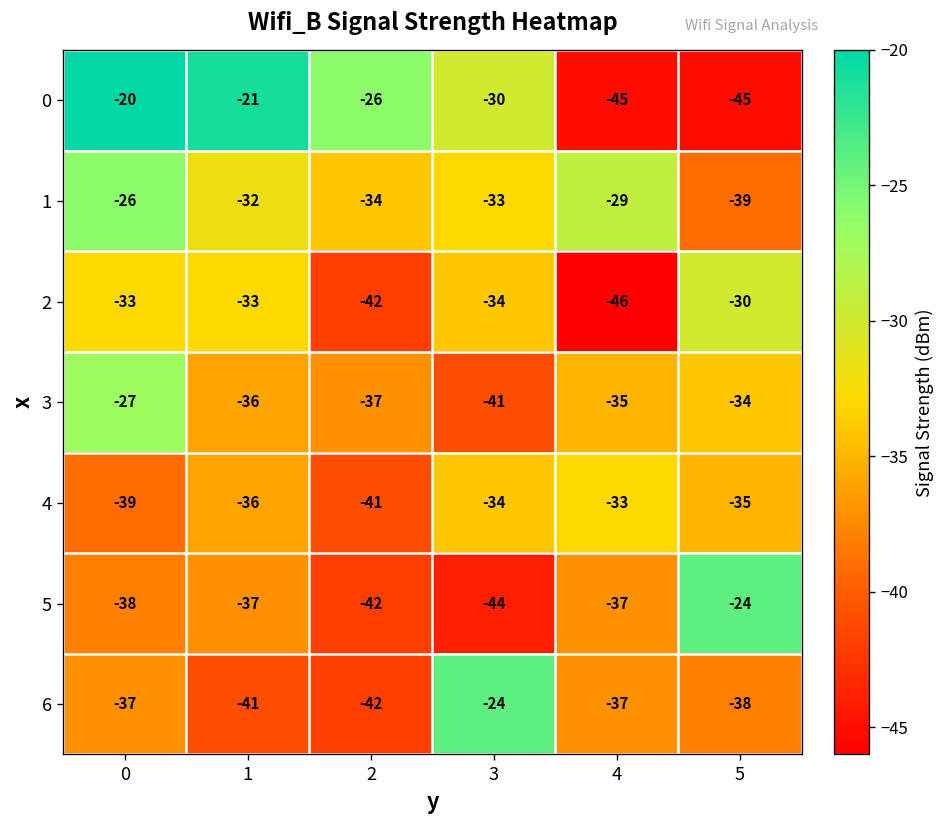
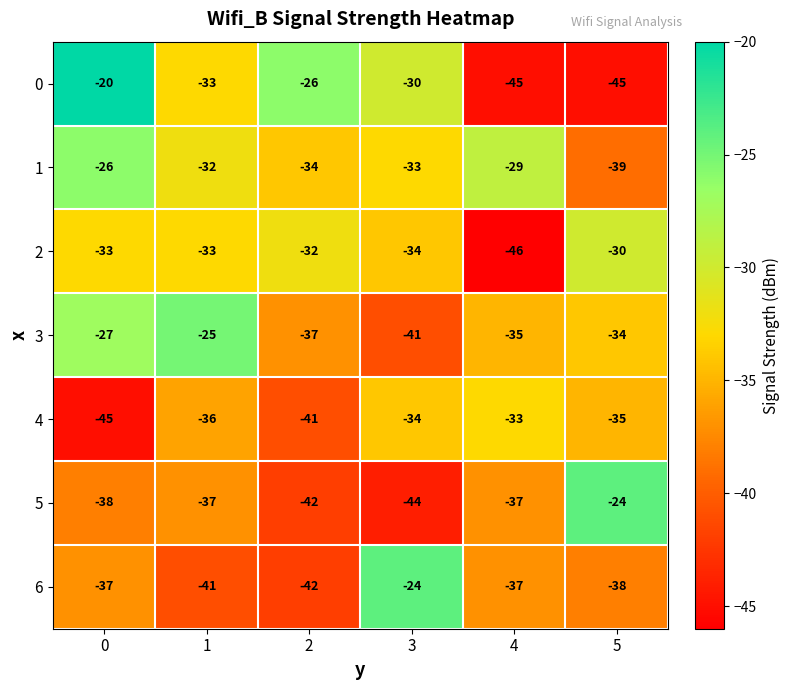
0, 1: -21 -> -33
2, 2: -42 -> -32
3, 1: -36 -> -25
4, 0: -39 -> -45
